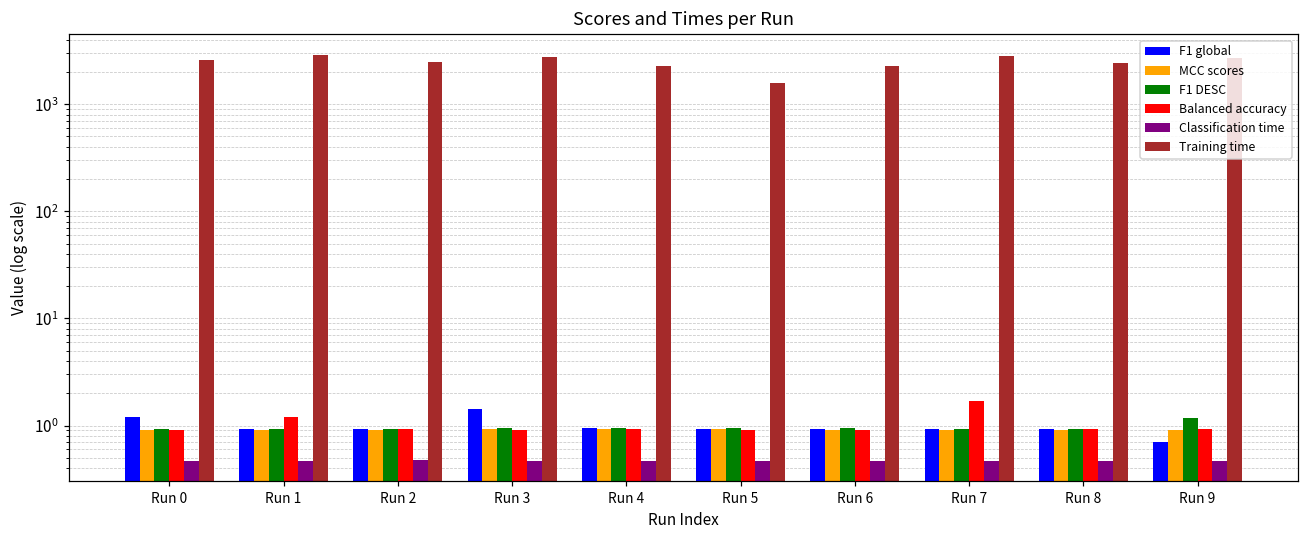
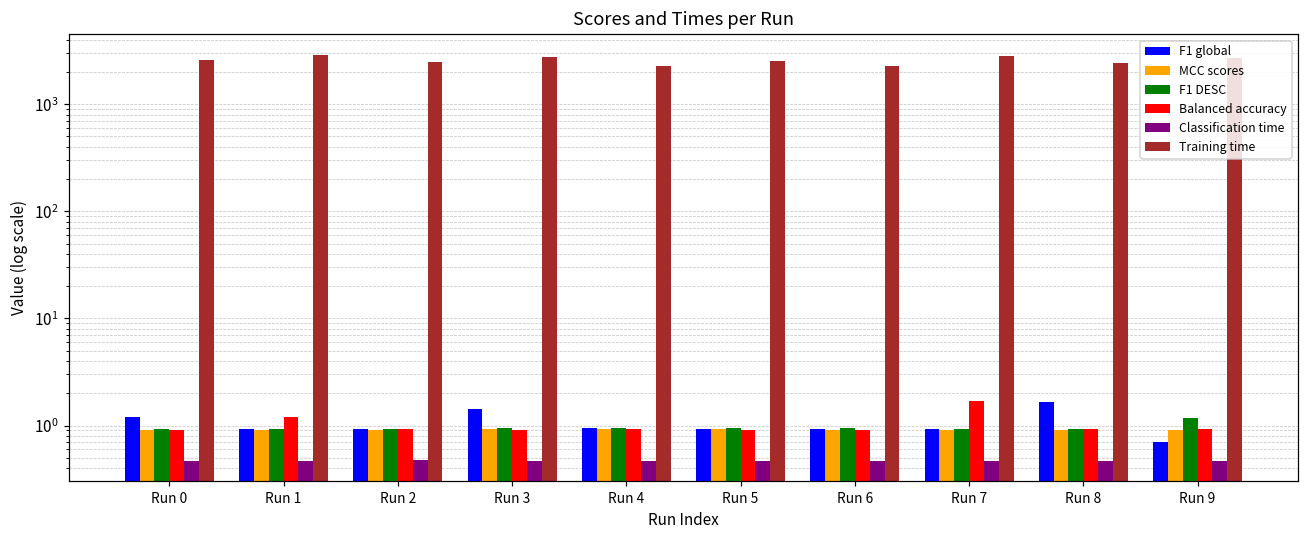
Training time, Run 5: 1600 -> 2500
F1 global, Run 8: 0.9 -> 1.7
